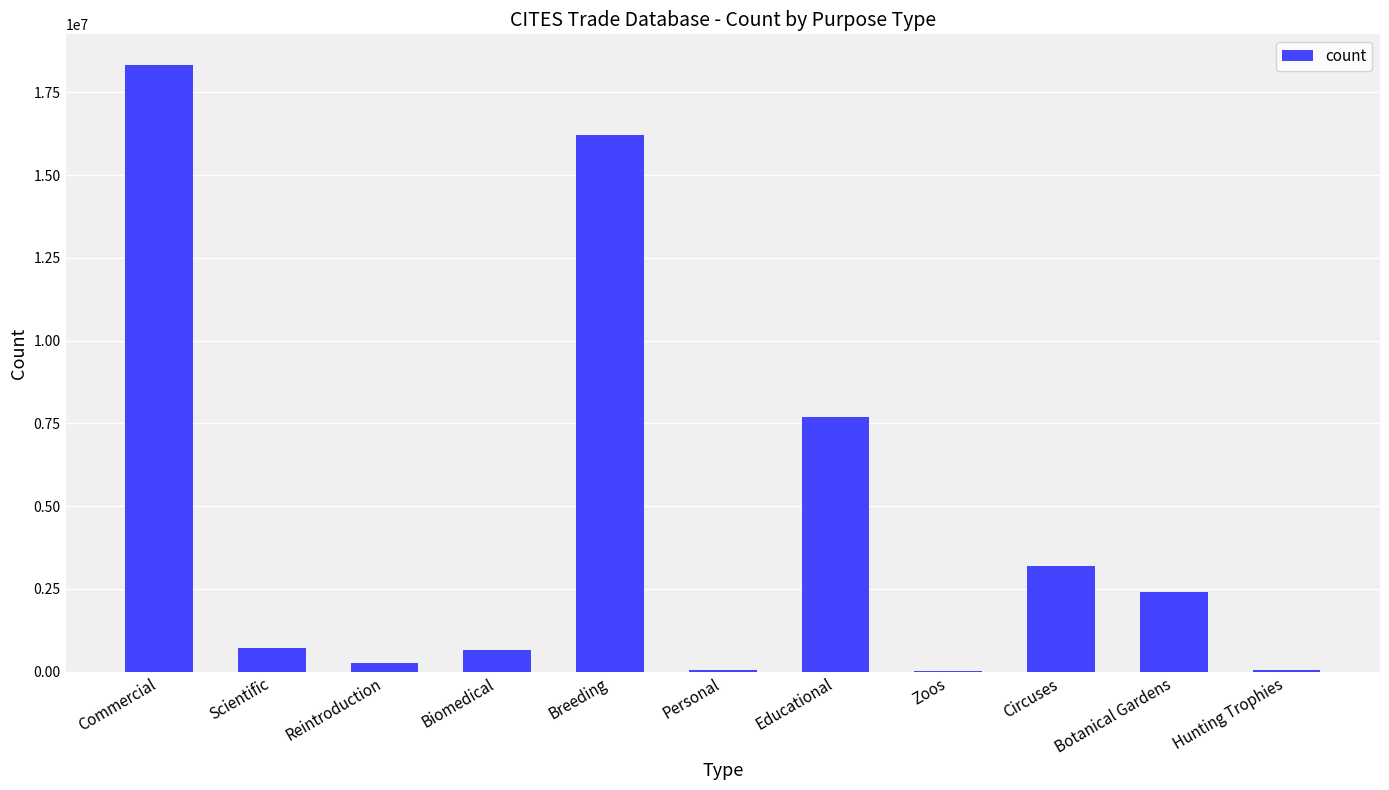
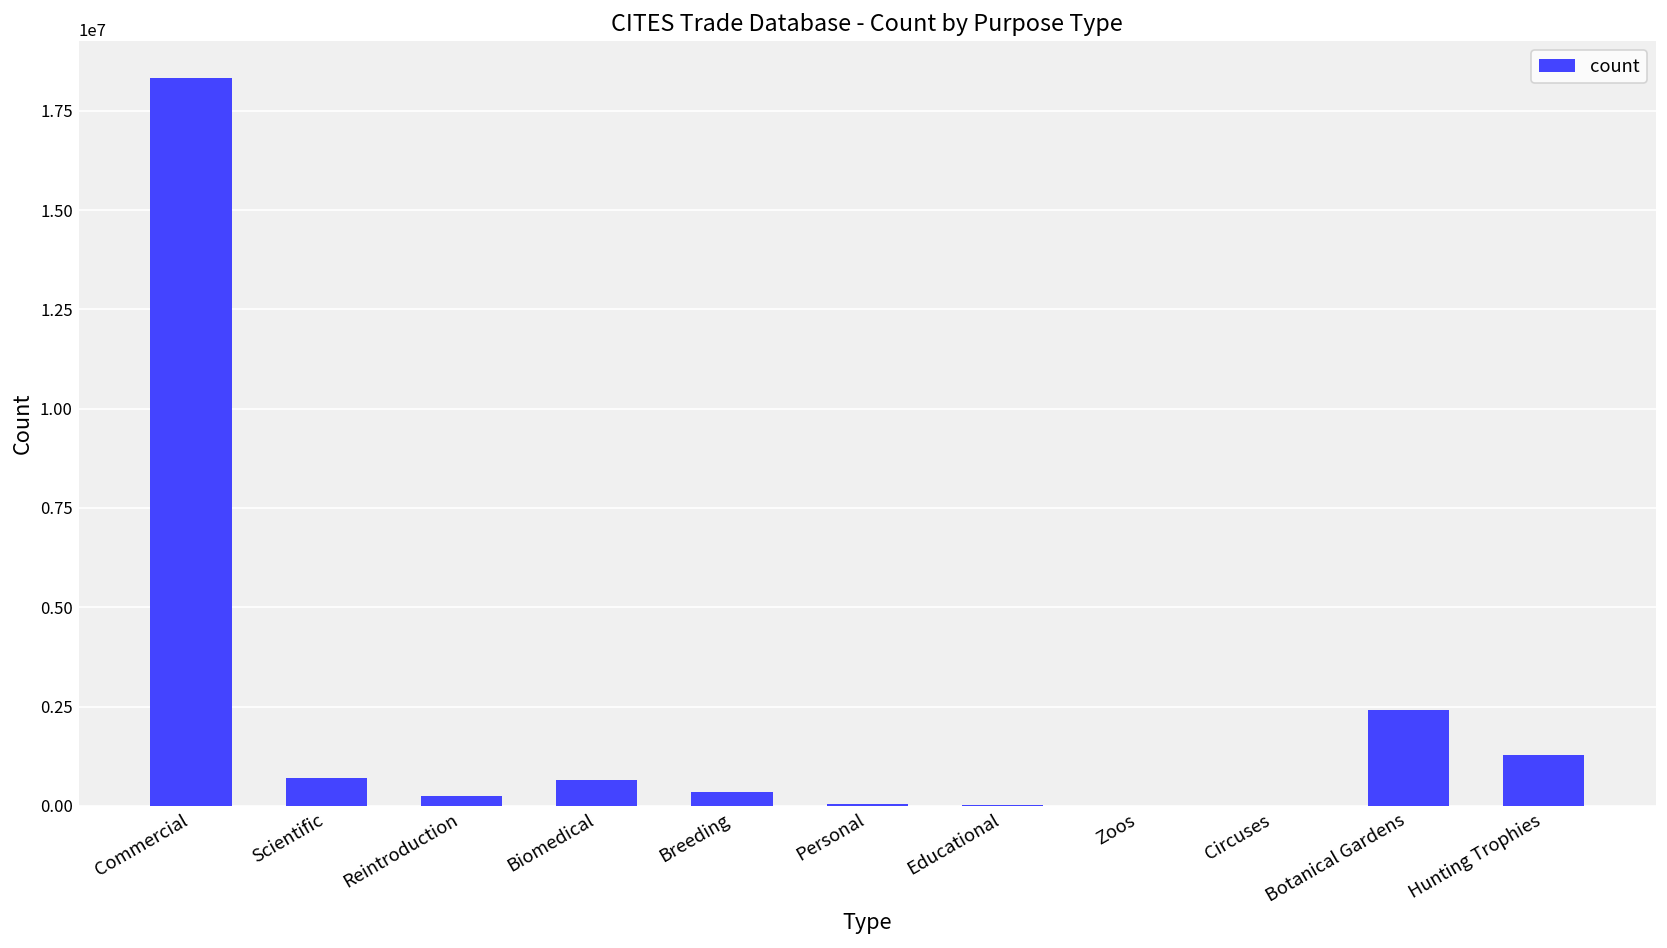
Breeding: 16200000 -> 400000
Educational: 7700000 -> 0
Circuses: 3200000 -> 0
Hunting Trophies: 100000 -> 1300000
